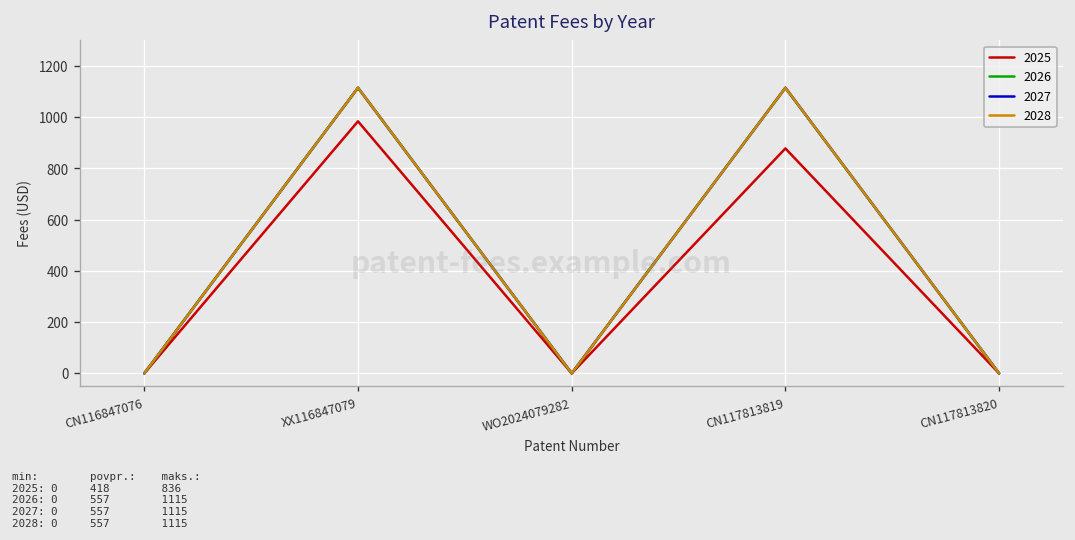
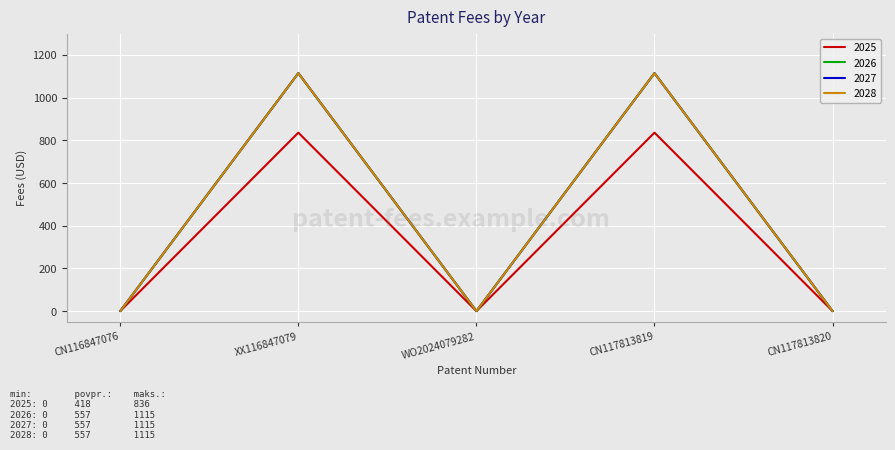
2025, XX116847079: 980 -> 840
2025, CN117813819: 880 -> 840
